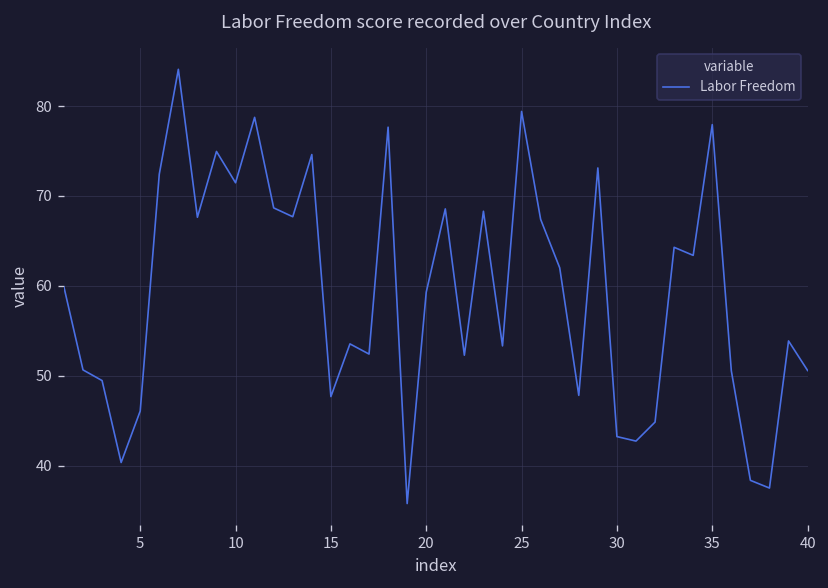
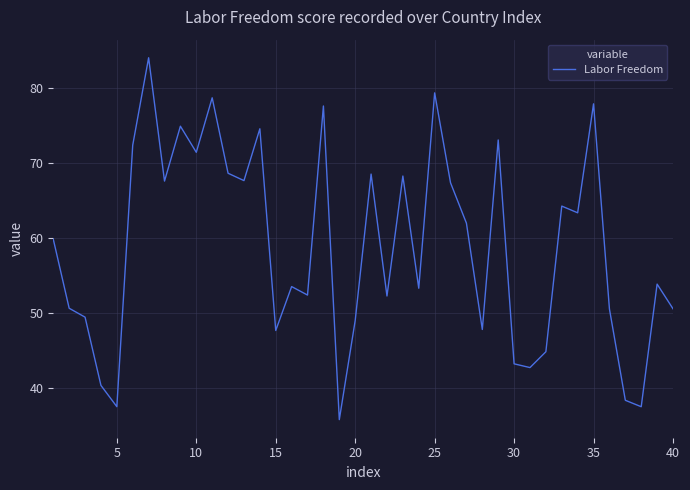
5: 46 -> 38
20: 59 -> 49
